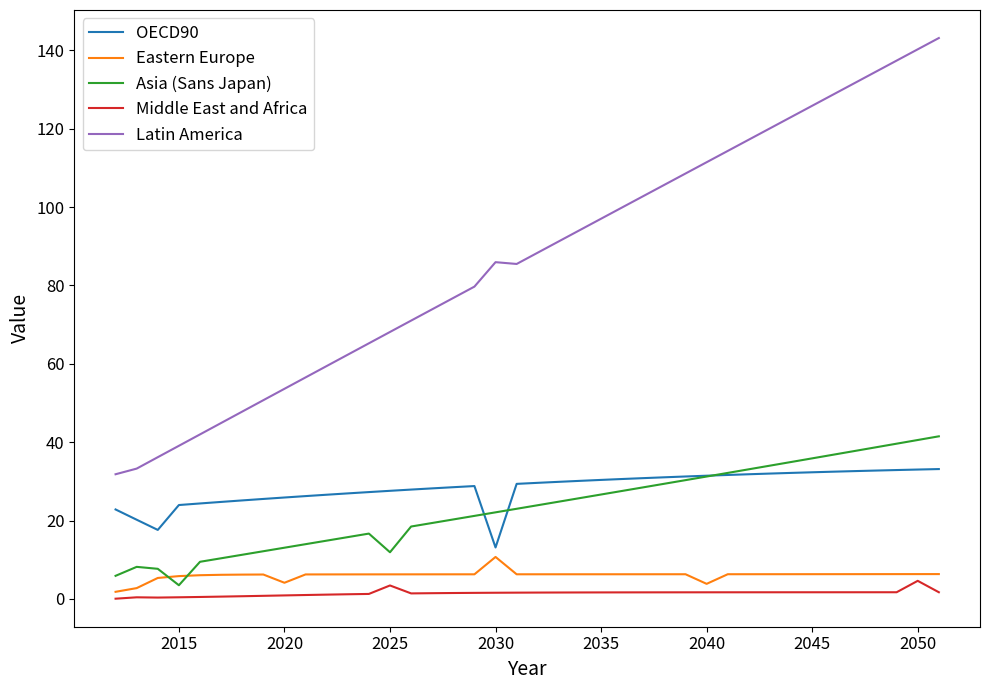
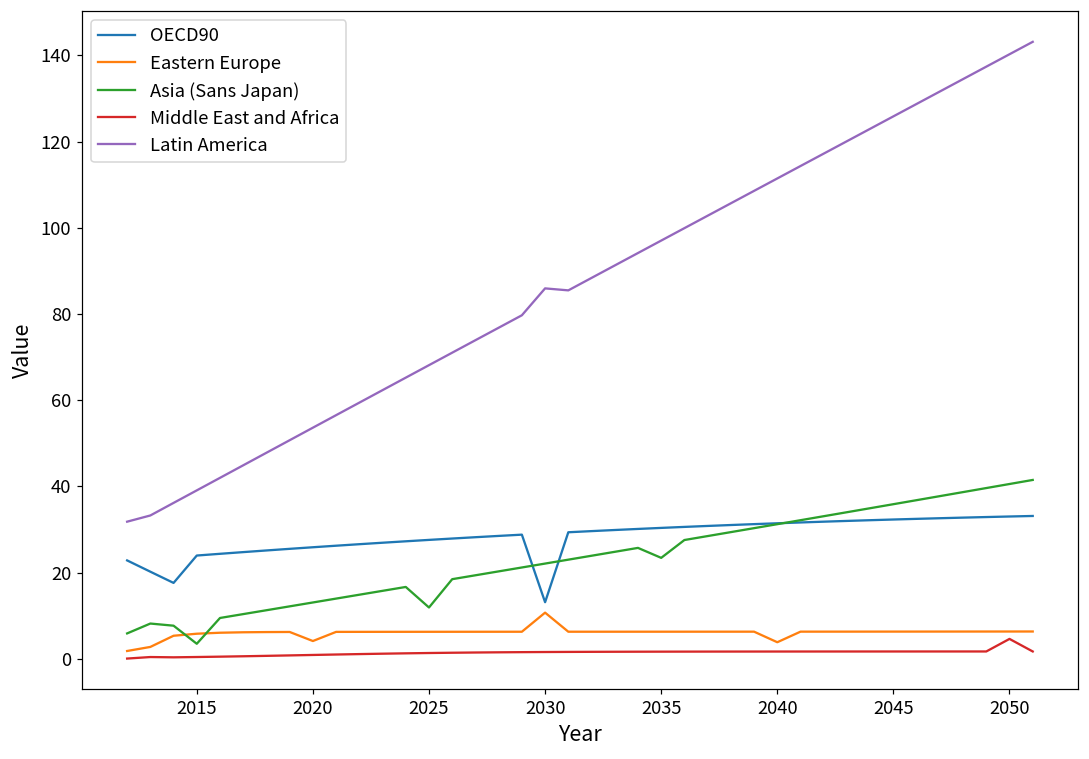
Middle East and Africa, 2025: 3 -> 1
Asia (Sans Japan), 2035: 27 -> 23
